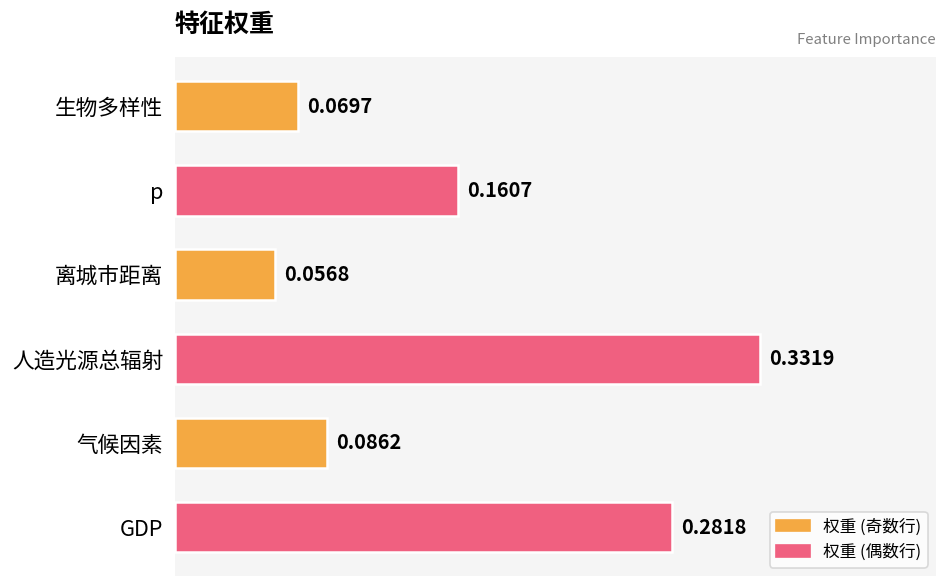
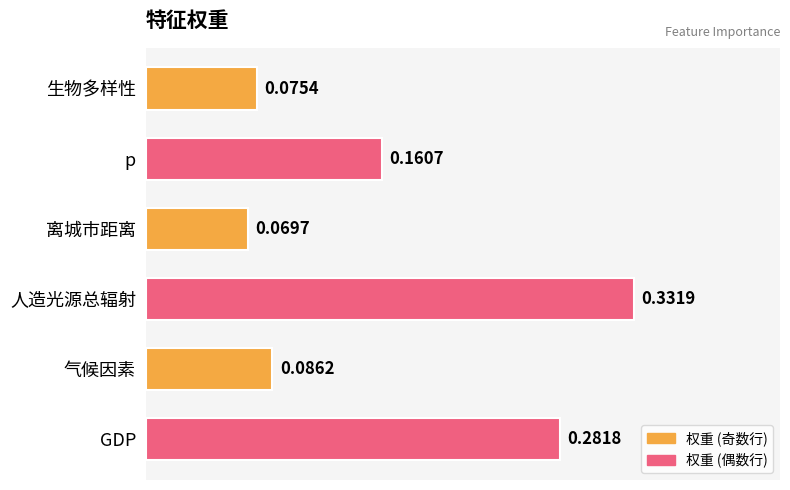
生物多样性: 0.0697 -> 0.0754
离城市距离: 0.0568 -> 0.0697
